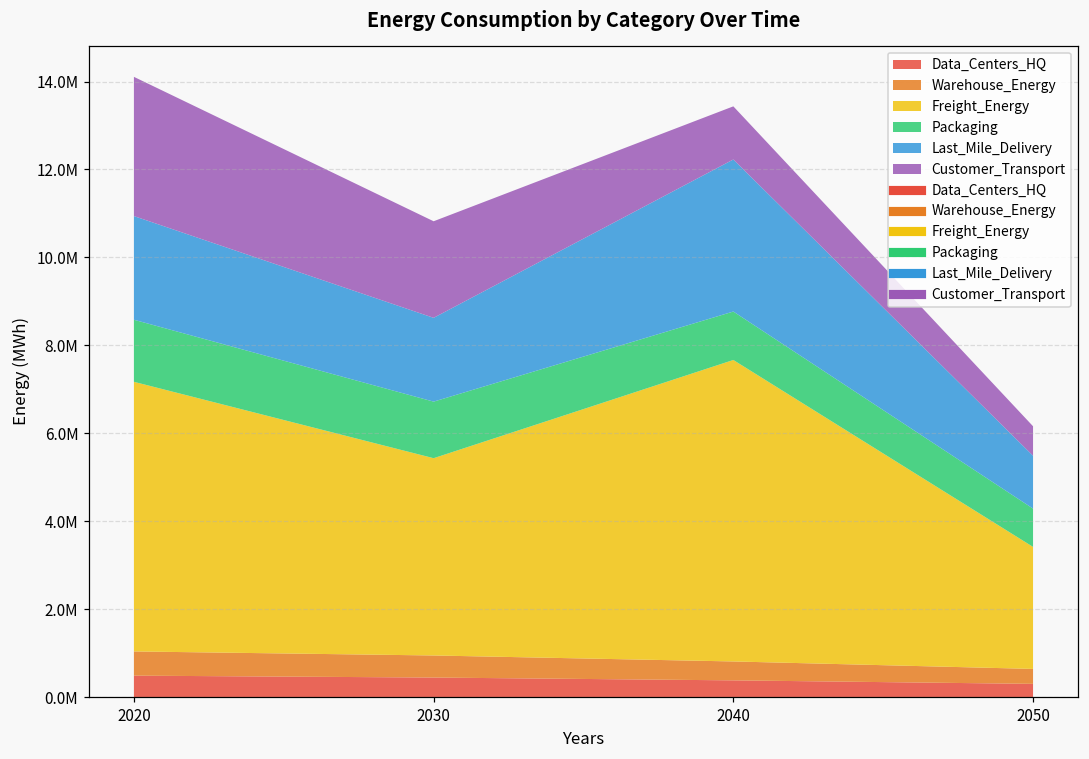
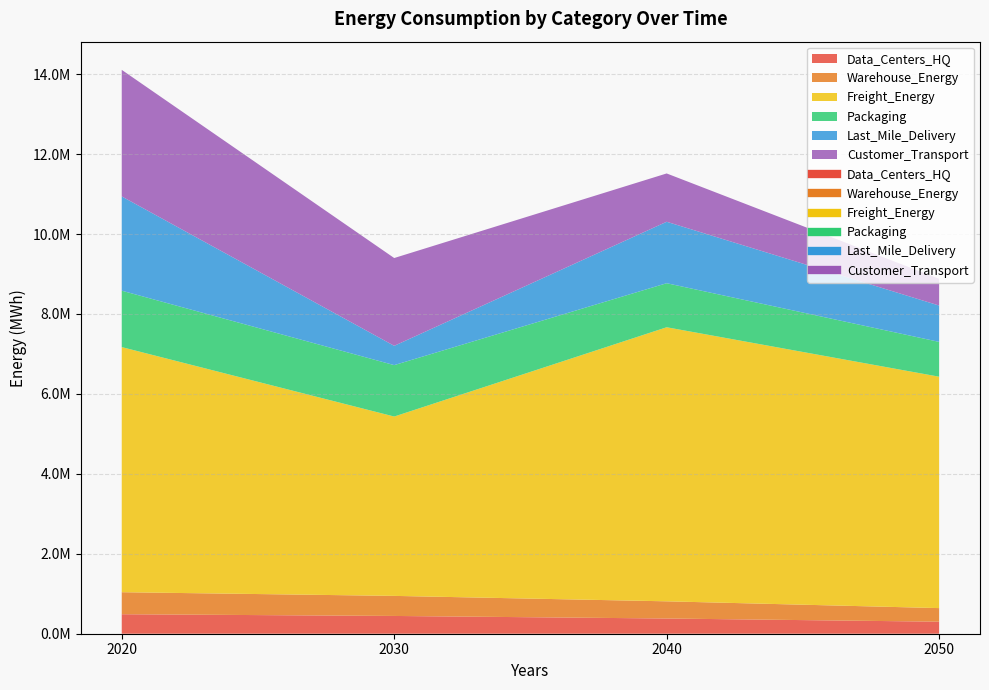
Last_Mile_Delivery, 2030: 1900000 -> 500000
Last_Mile_Delivery, 2040: 3500000 -> 1500000
Freight_Energy, 2050: 2800000 -> 5800000
Last_Mile_Delivery, 2050: 1200000 -> 900000
